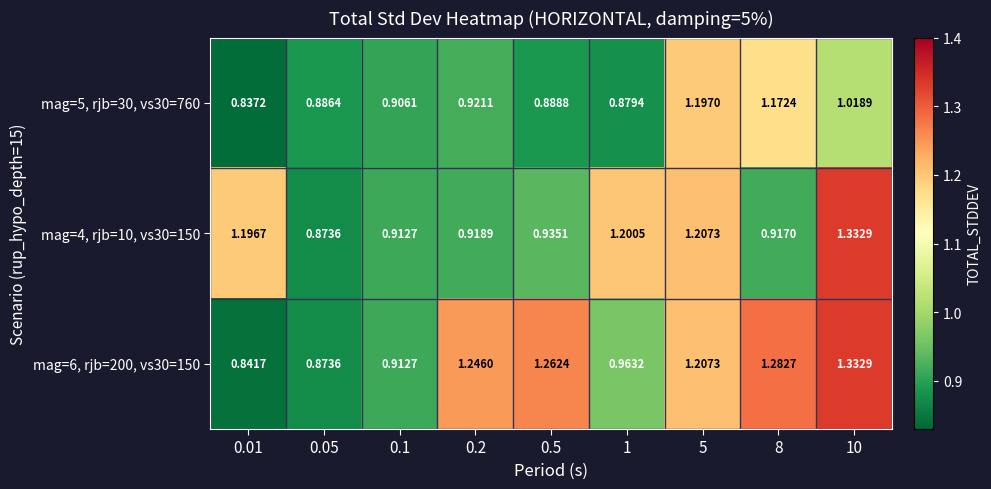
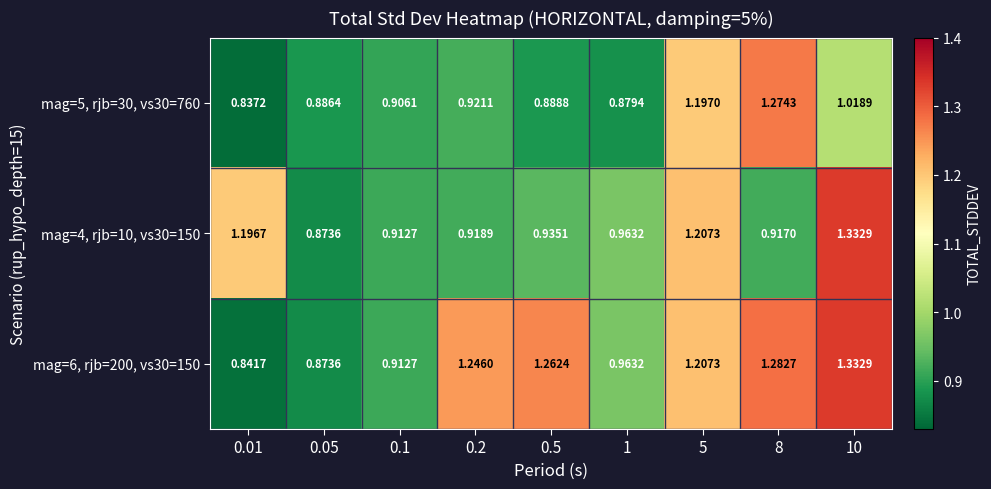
mag=5, rjb=30, vs30=760, 8: 1.1724 -> 1.2743
mag=4, rjb=10, vs30=150, 1: 1.2005 -> 0.9632
